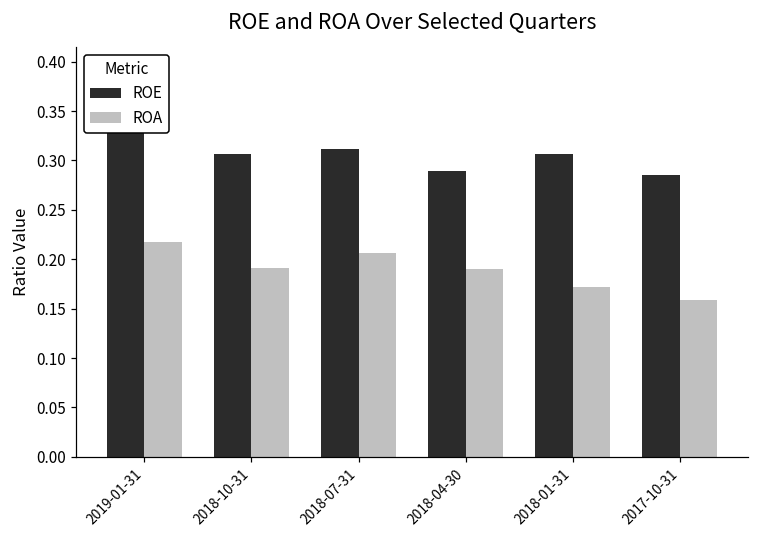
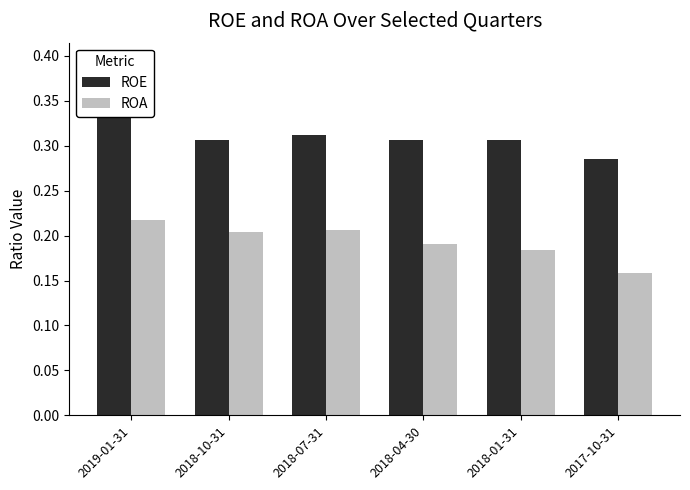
ROA, 2018-10-31: 0.19 -> 0.20
ROE, 2018-04-30: 0.29 -> 0.31
ROA, 2018-01-31: 0.17 -> 0.18
